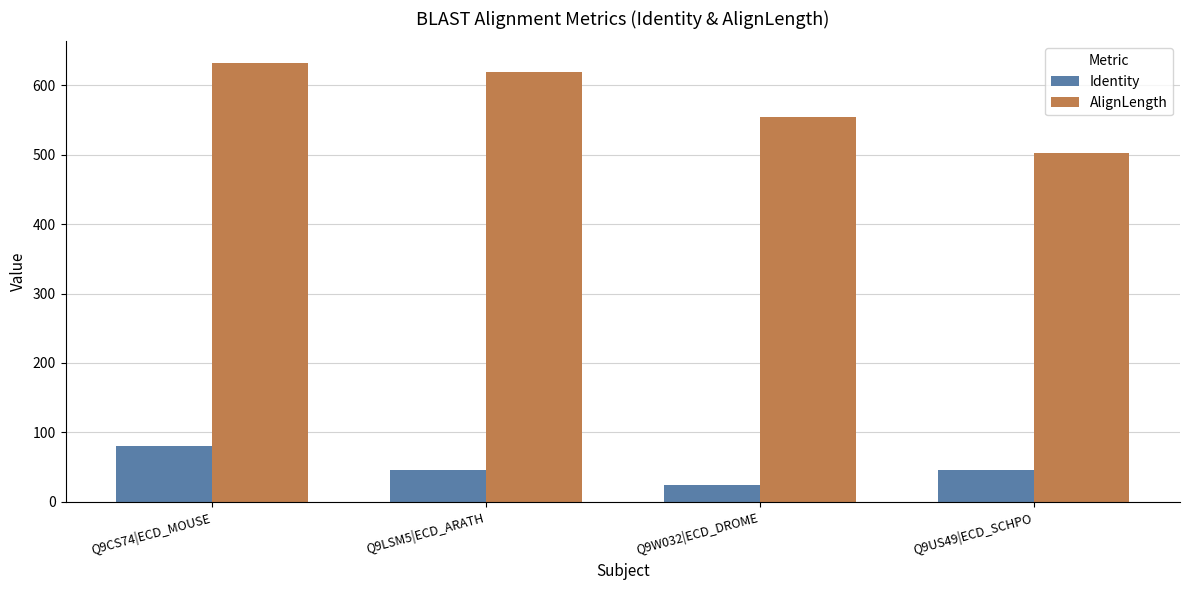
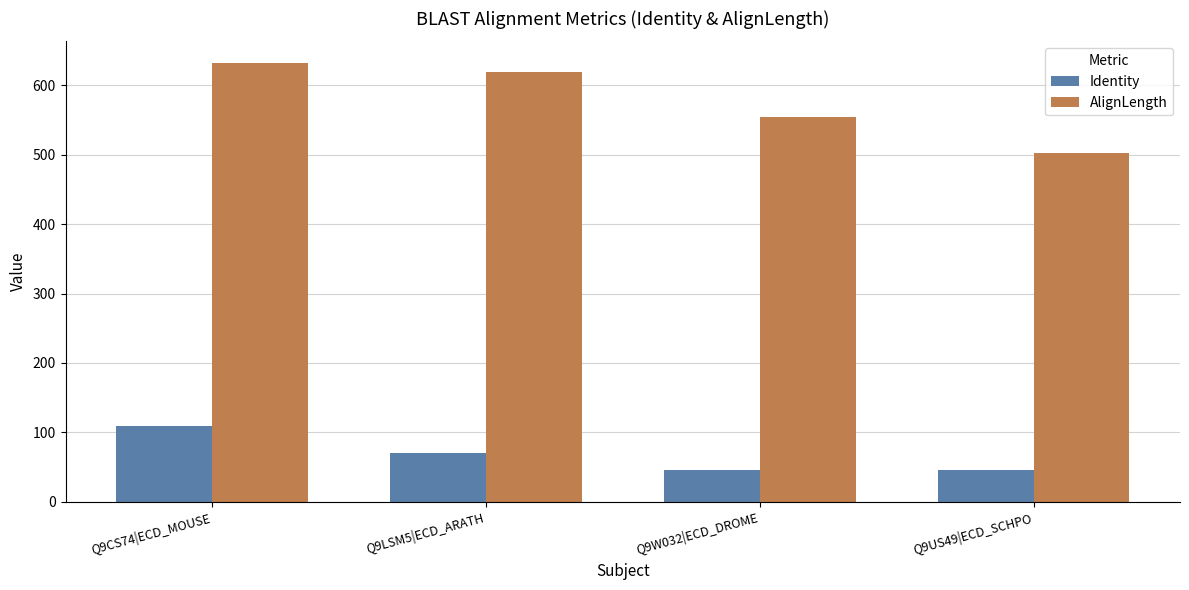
Identity, Q9CS74|ECD_MOUSE: 80 -> 110
Identity, Q9LSM5|ECD_ARATH: 50 -> 70
Identity, Q9W032|ECD_DROME: 20 -> 50
